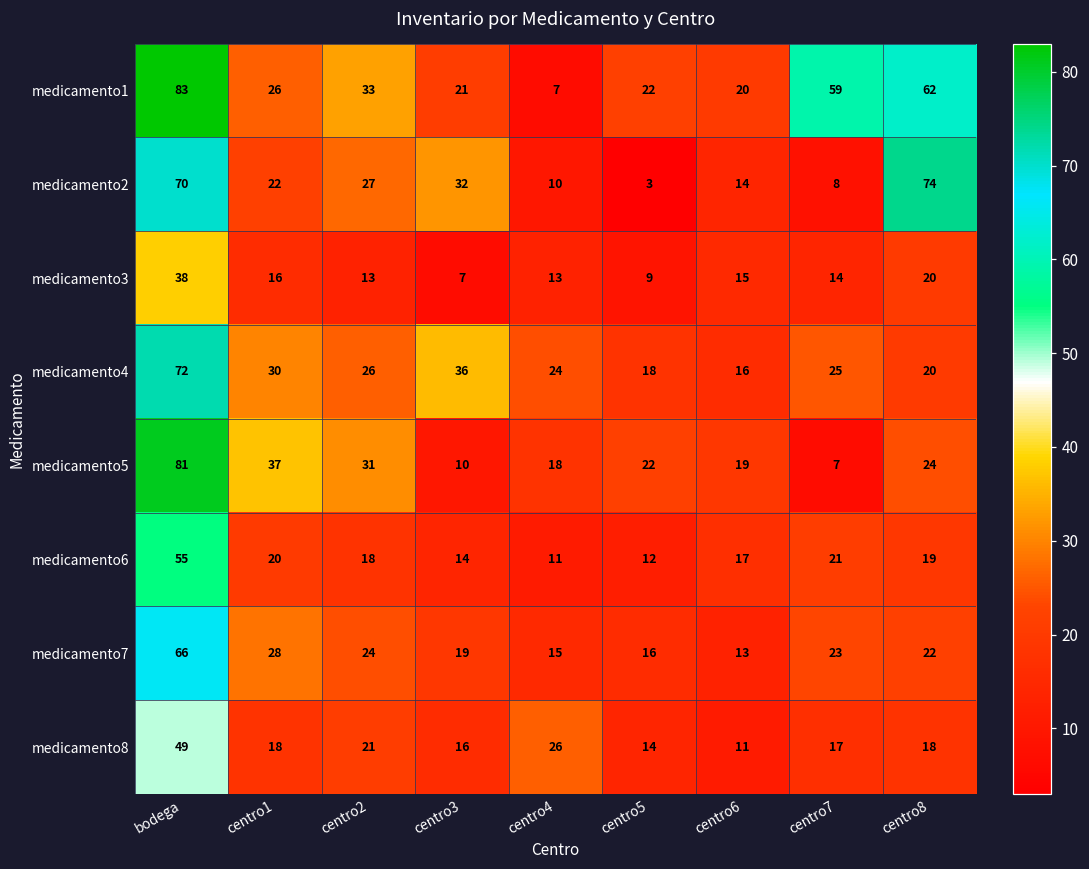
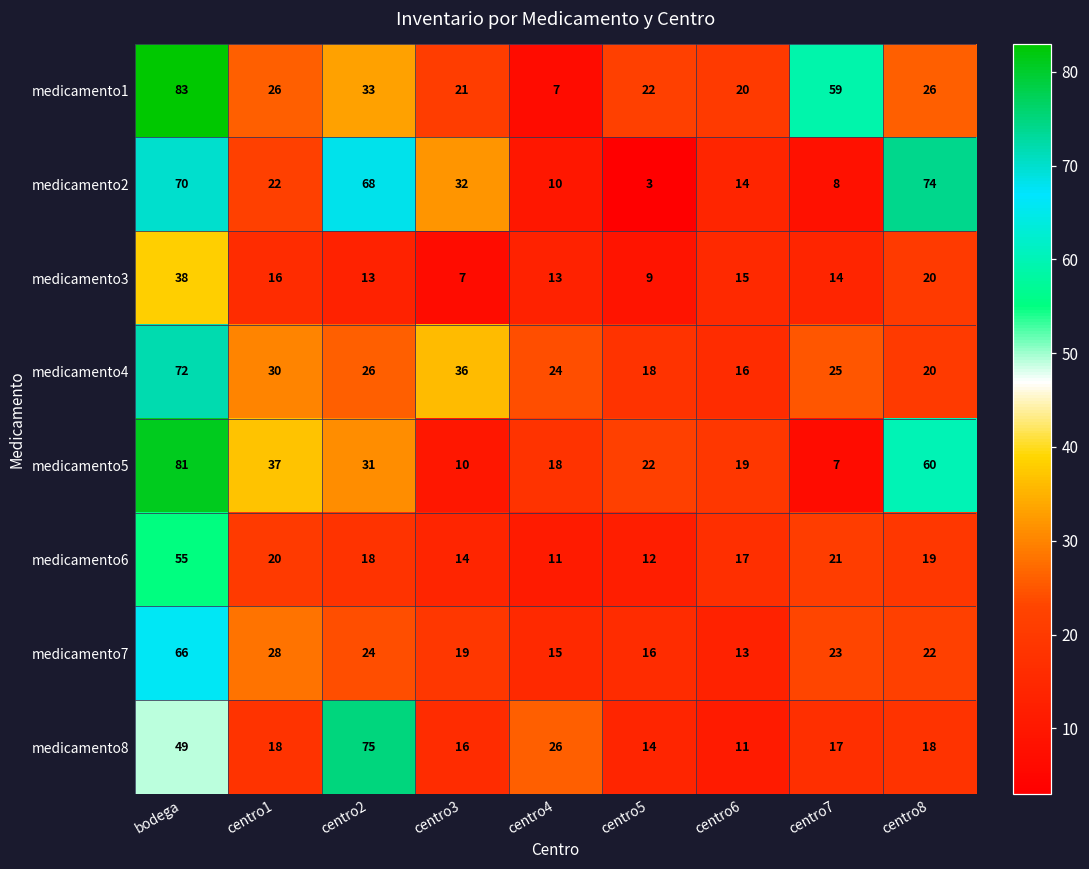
medicamento1, centro8: 62 -> 26
medicamento2, centro2: 27 -> 68
medicamento5, centro8: 24 -> 60
medicamento8, centro2: 21 -> 75
